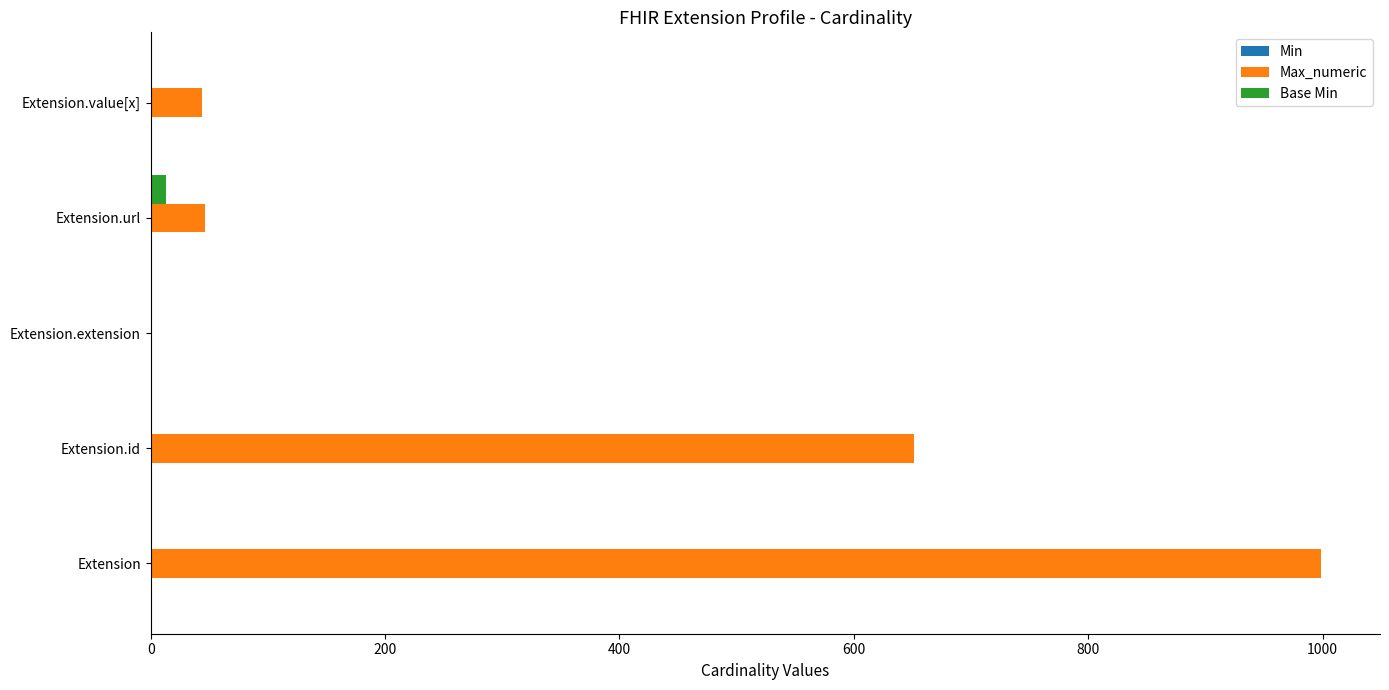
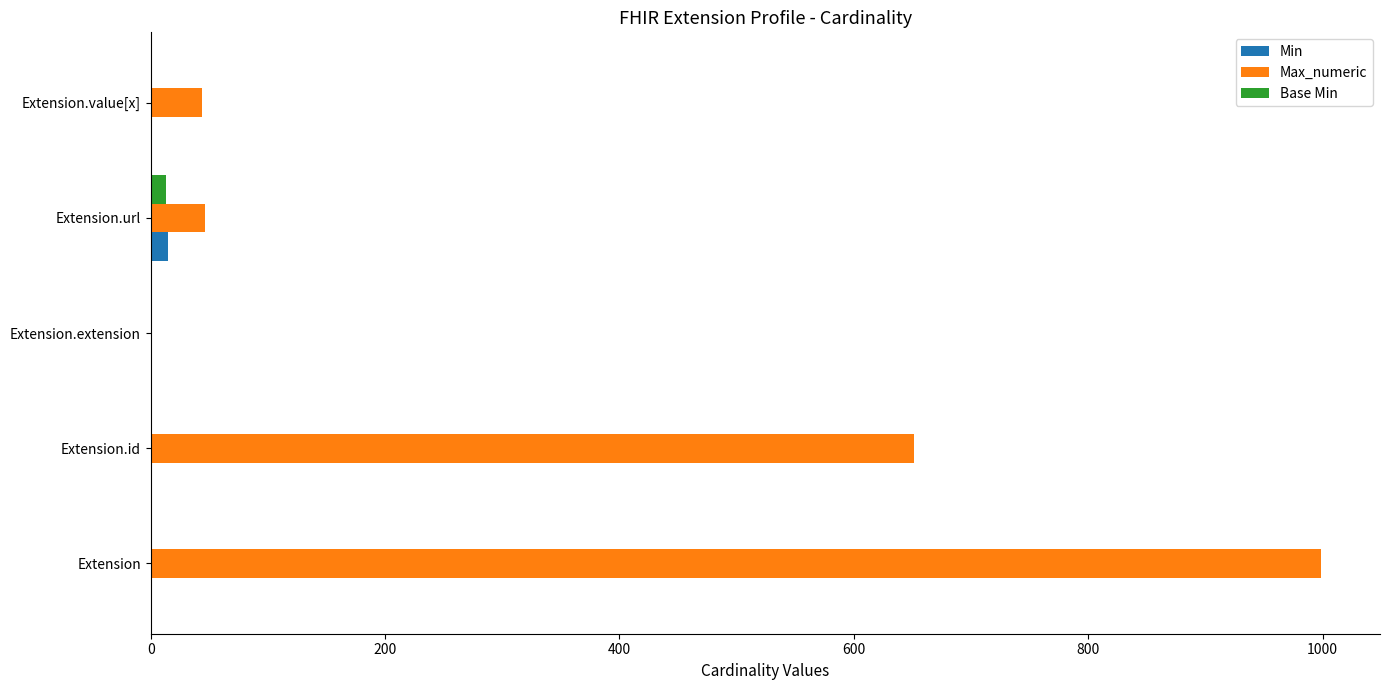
Min, Extension.url: 1 -> 15
